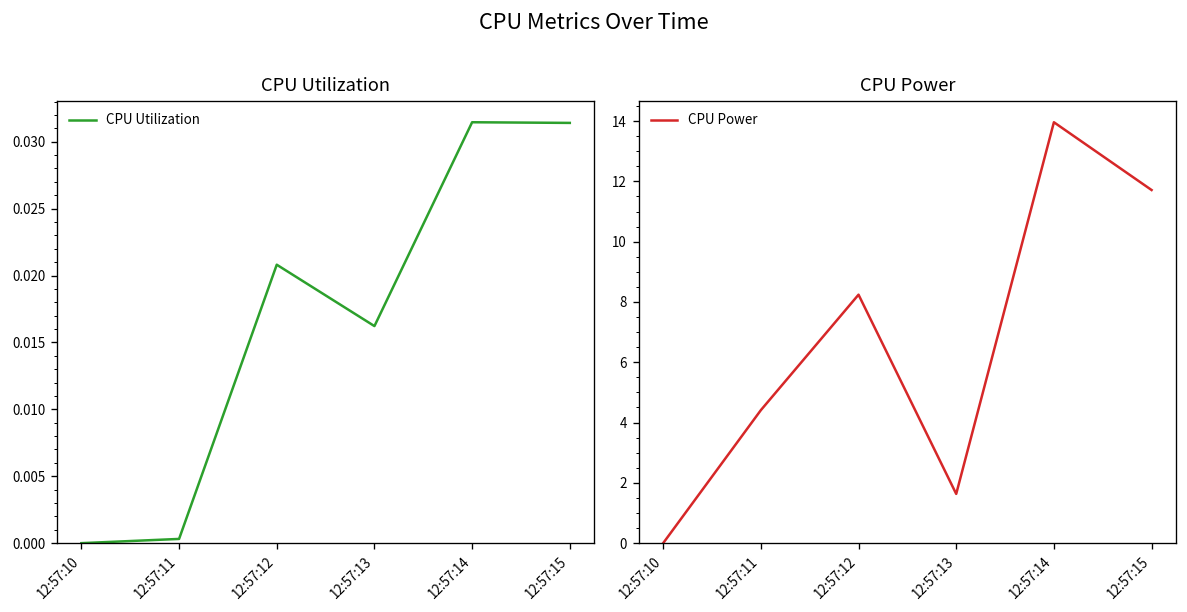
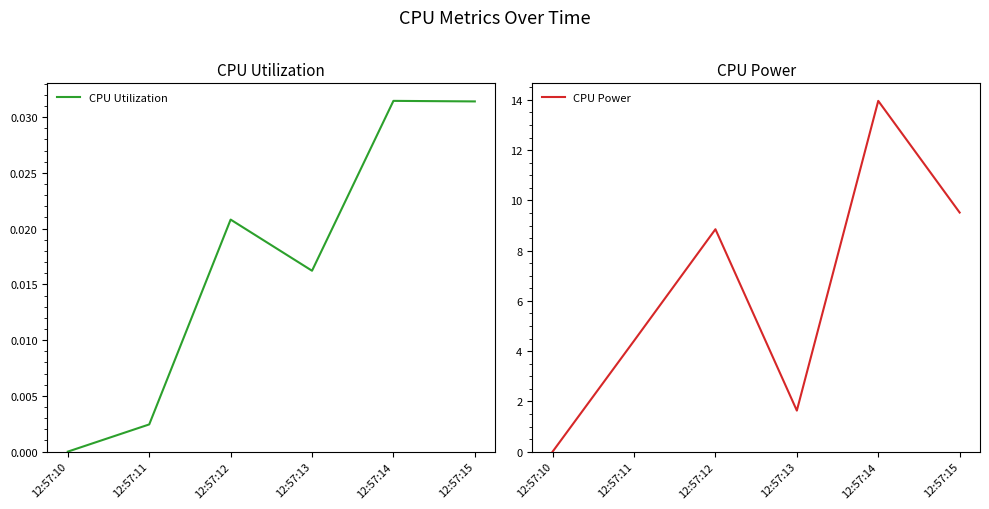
CPU Utilization, 12:57:11: 0.0003 -> 0.0024
CPU Power, 12:57:12: 8.2 -> 8.9
CPU Power, 12:57:15: 11.7 -> 9.5
